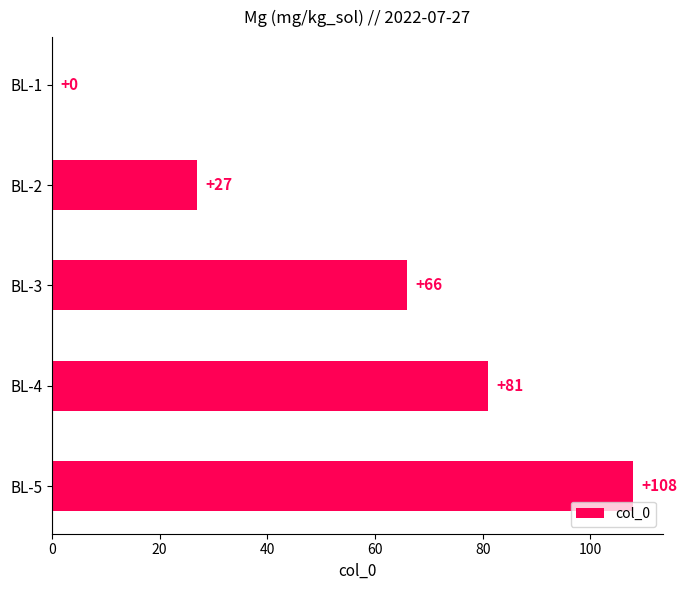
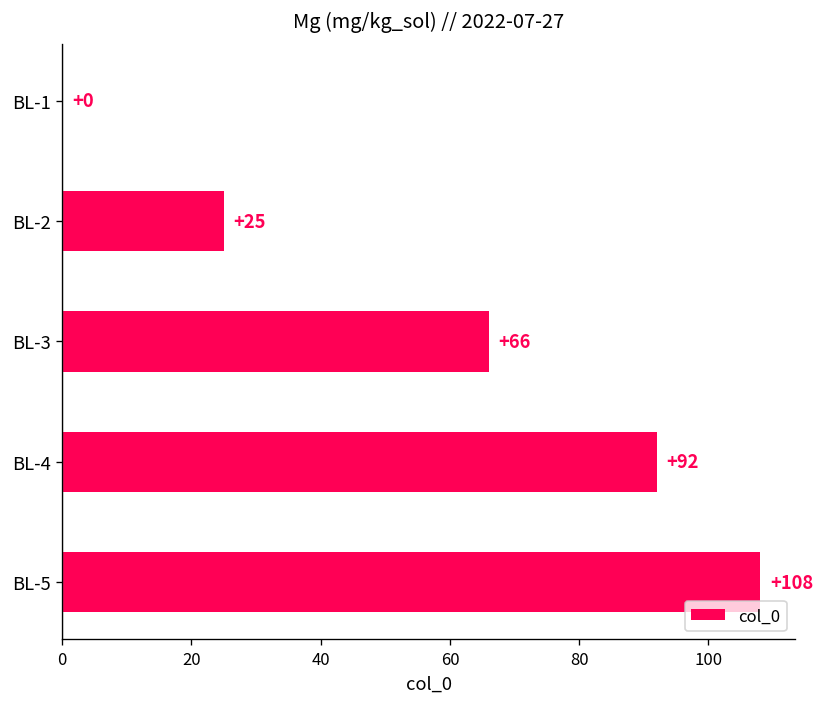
BL-2: +27 -> +25
BL-4: +81 -> +92
